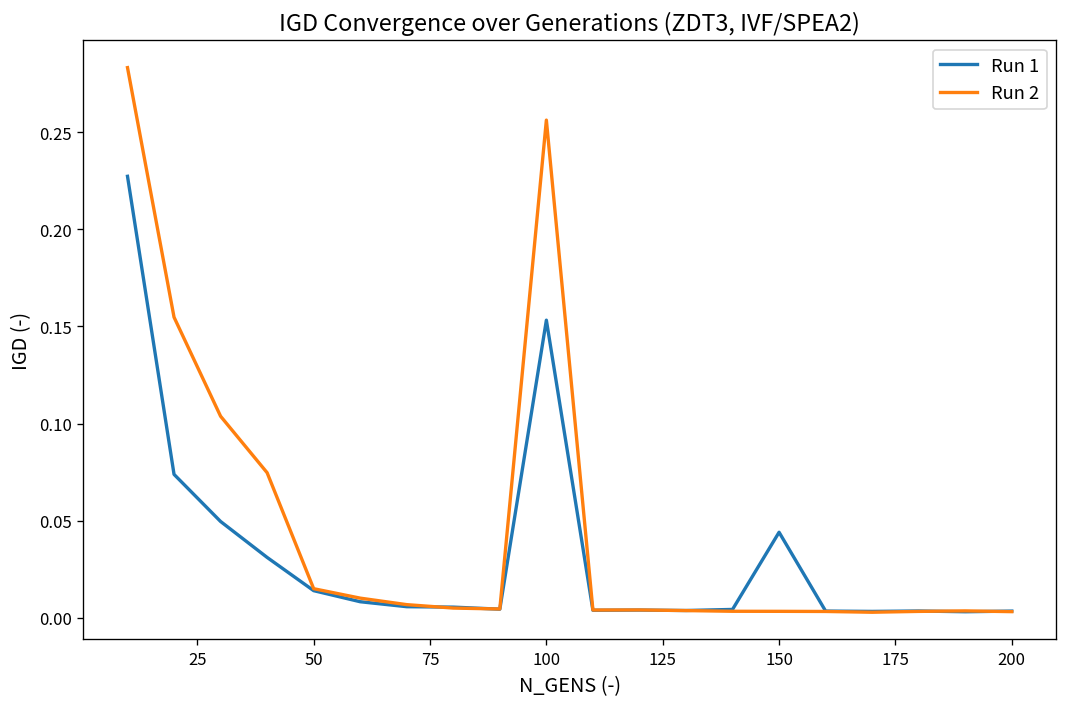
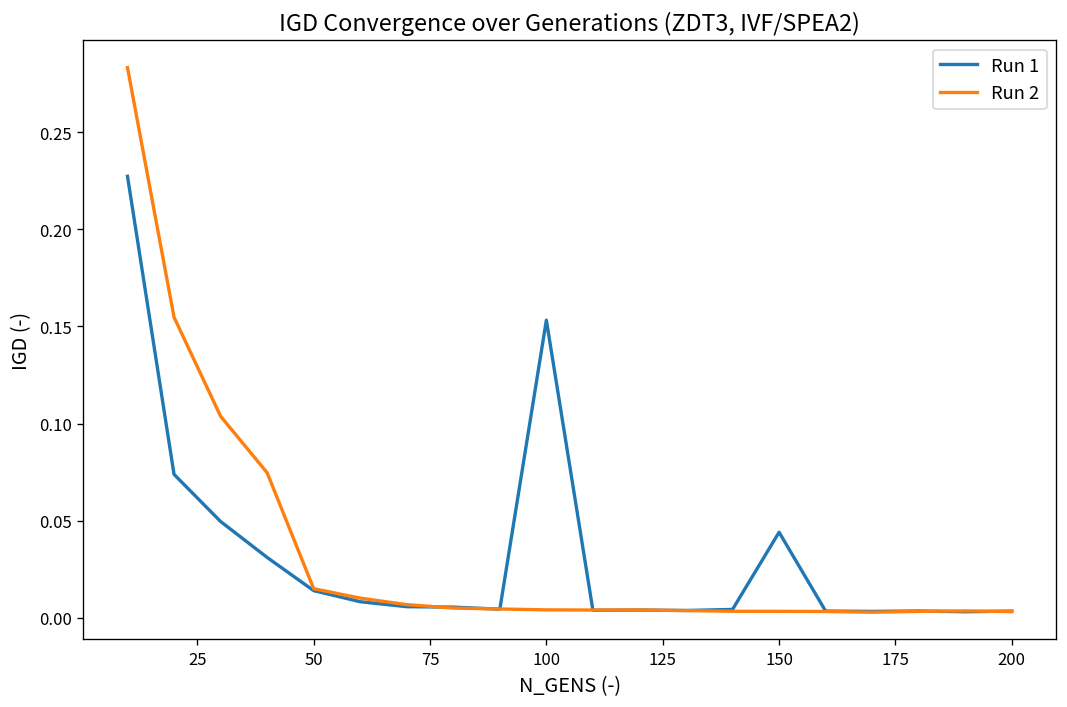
Run 2, 100: 0.256 -> 0.004
